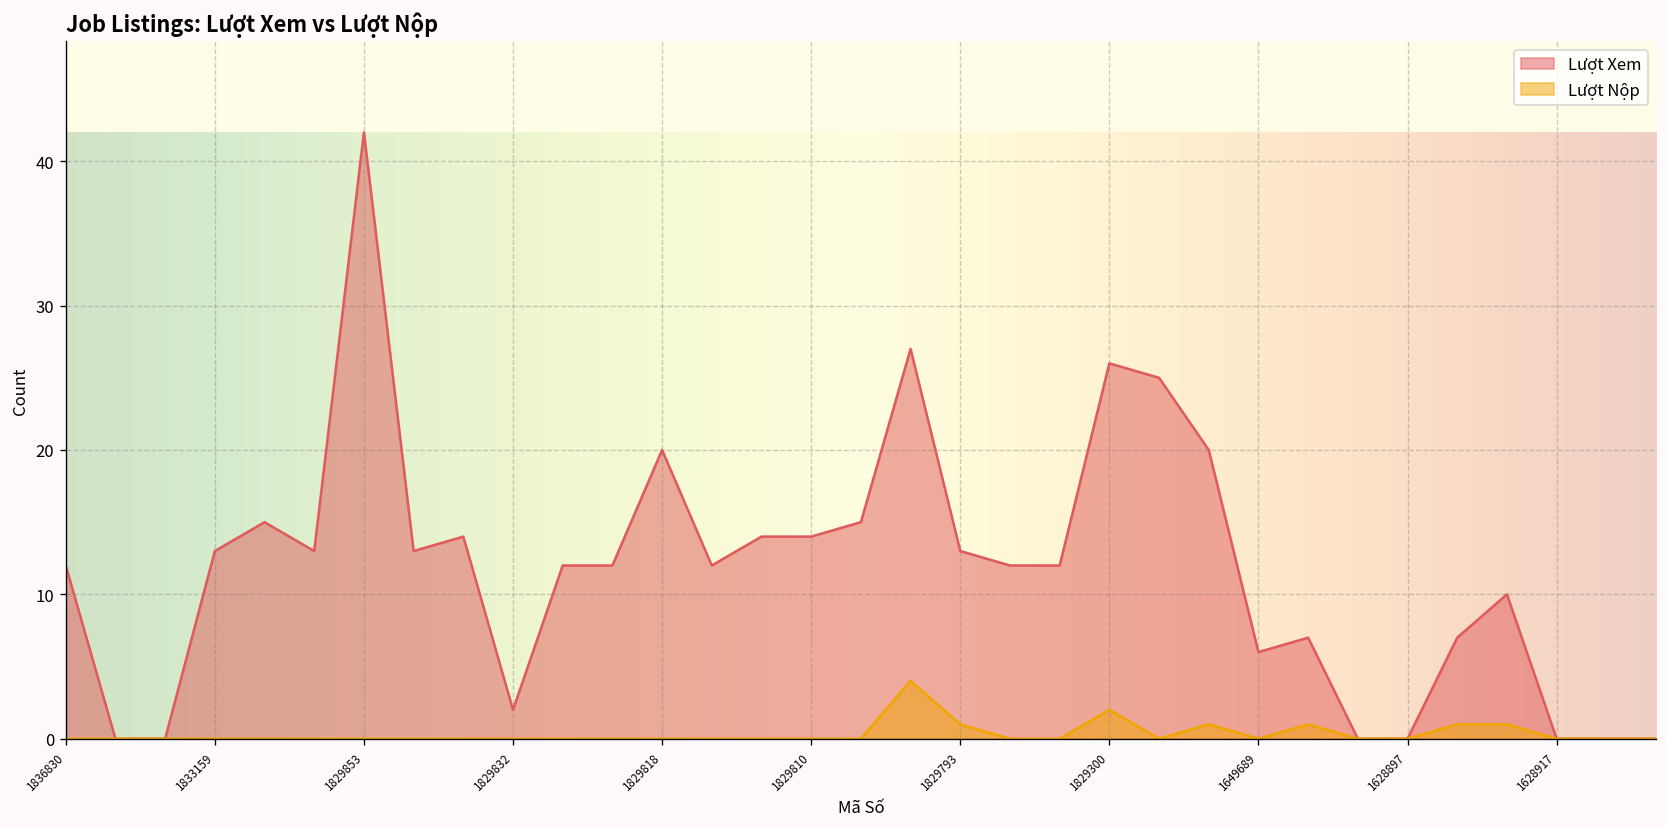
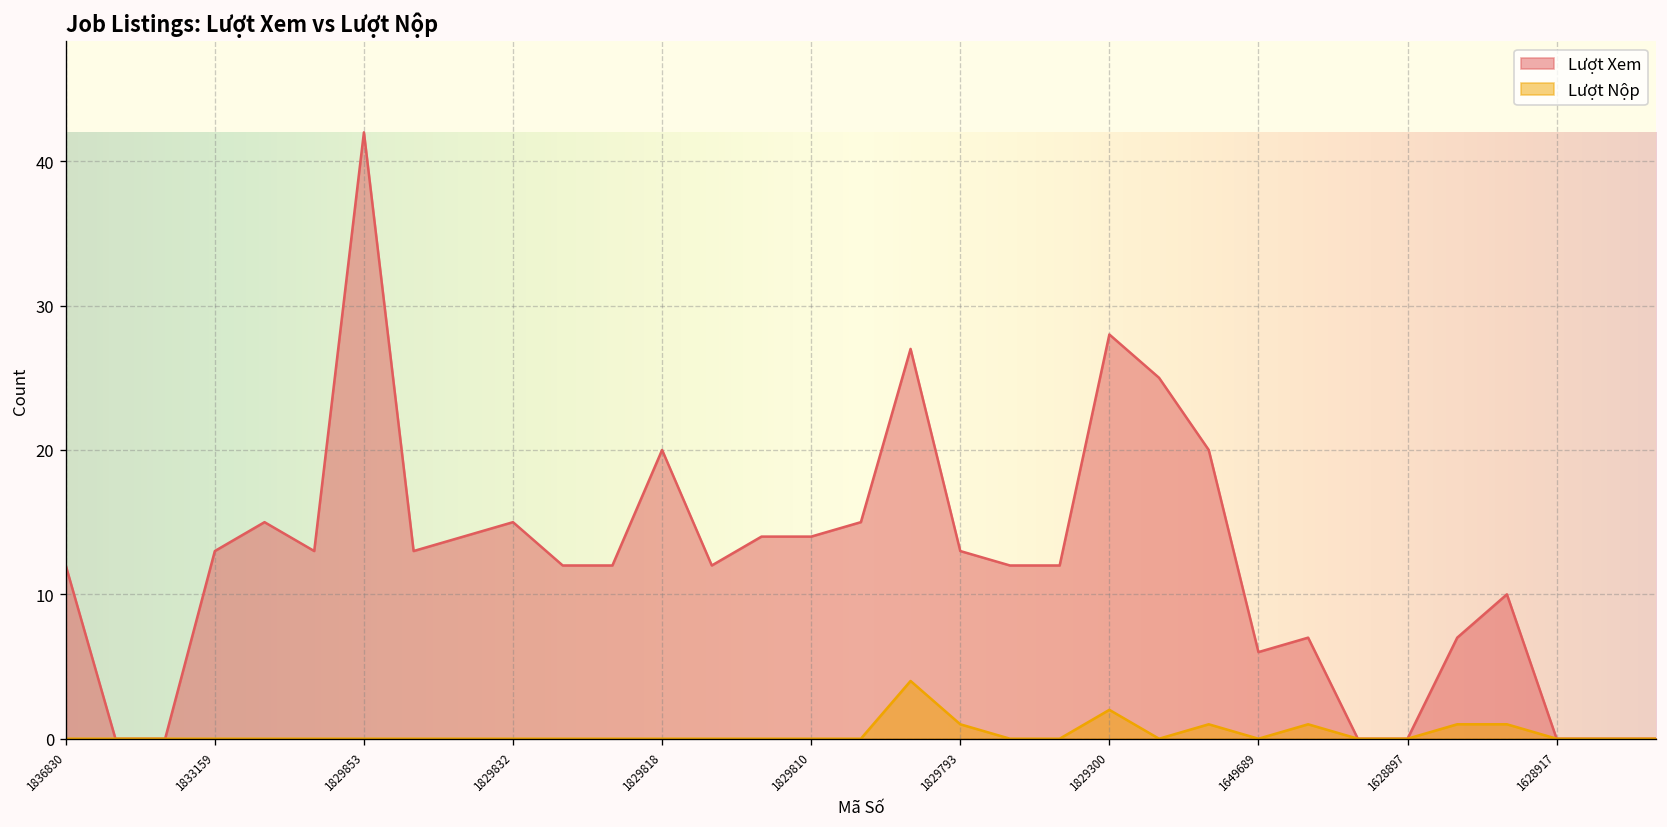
Lượt Xem, 1829832: 2 -> 15
Lượt Xem, 1829300: 26 -> 28
